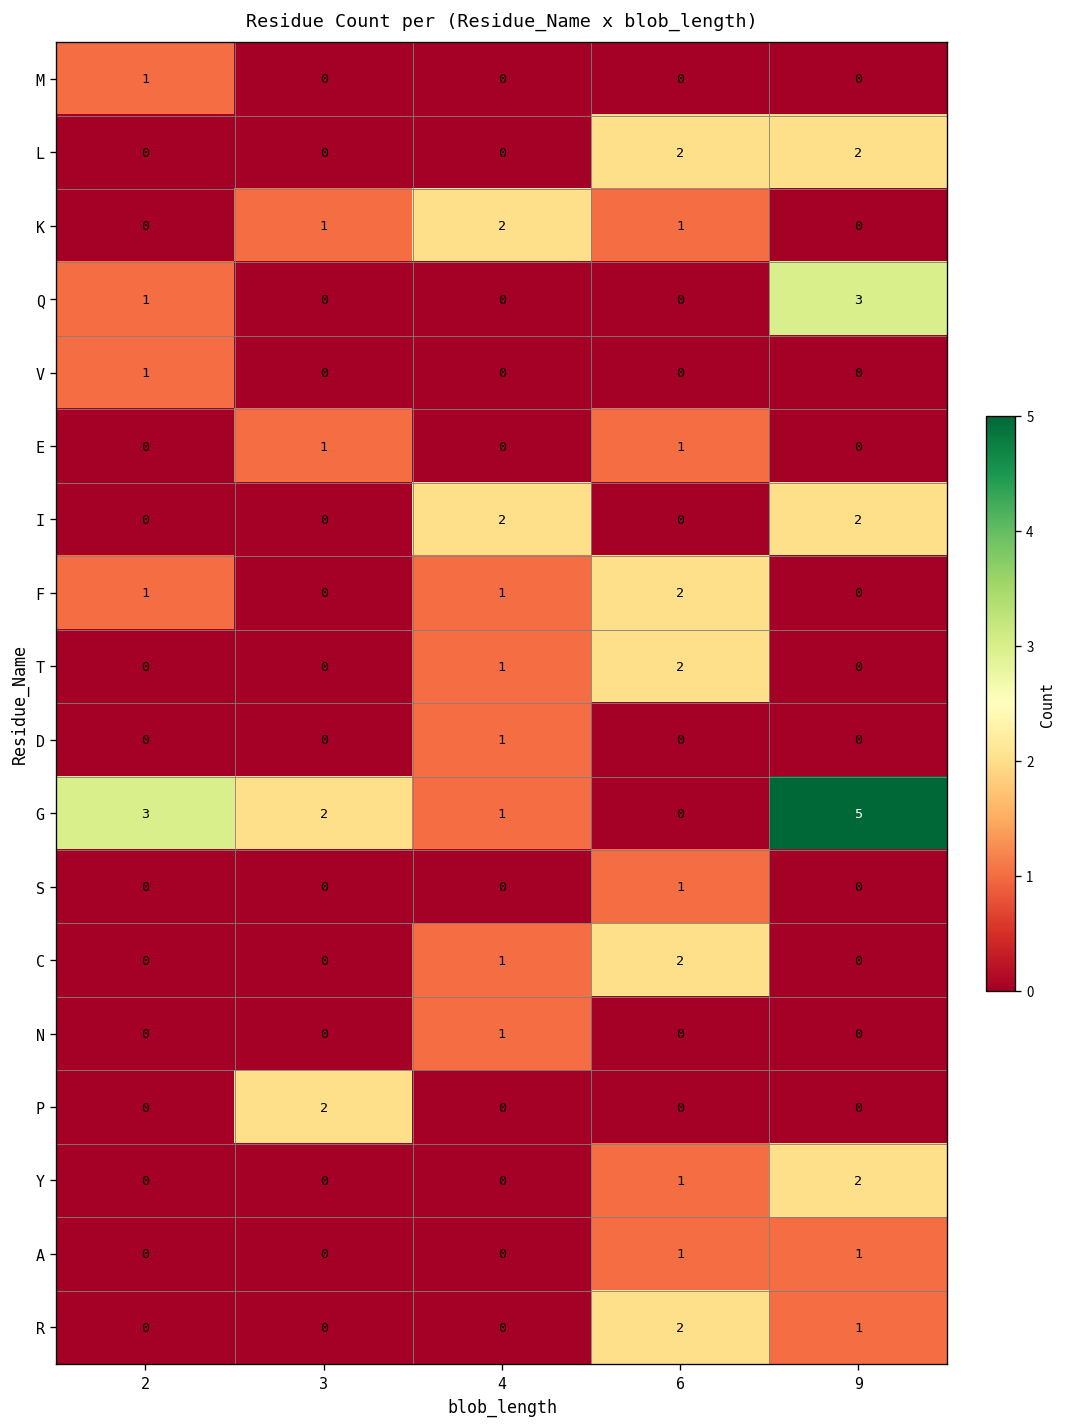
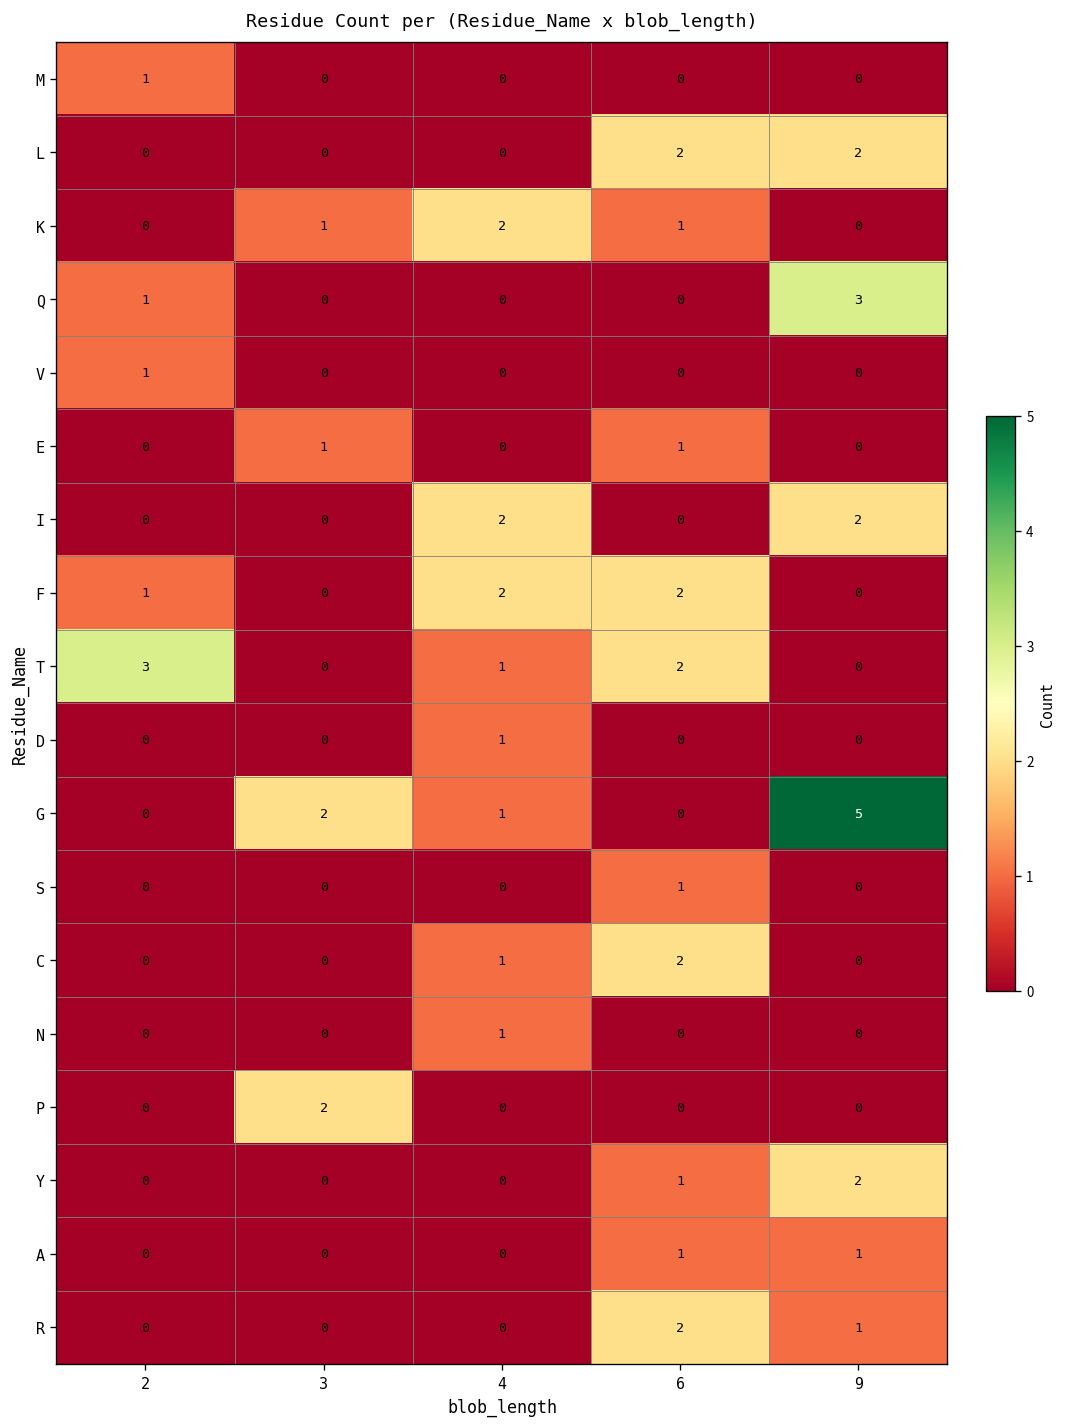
F, 4: 1 -> 2
T, 2: 0 -> 3
G, 2: 3 -> 0
